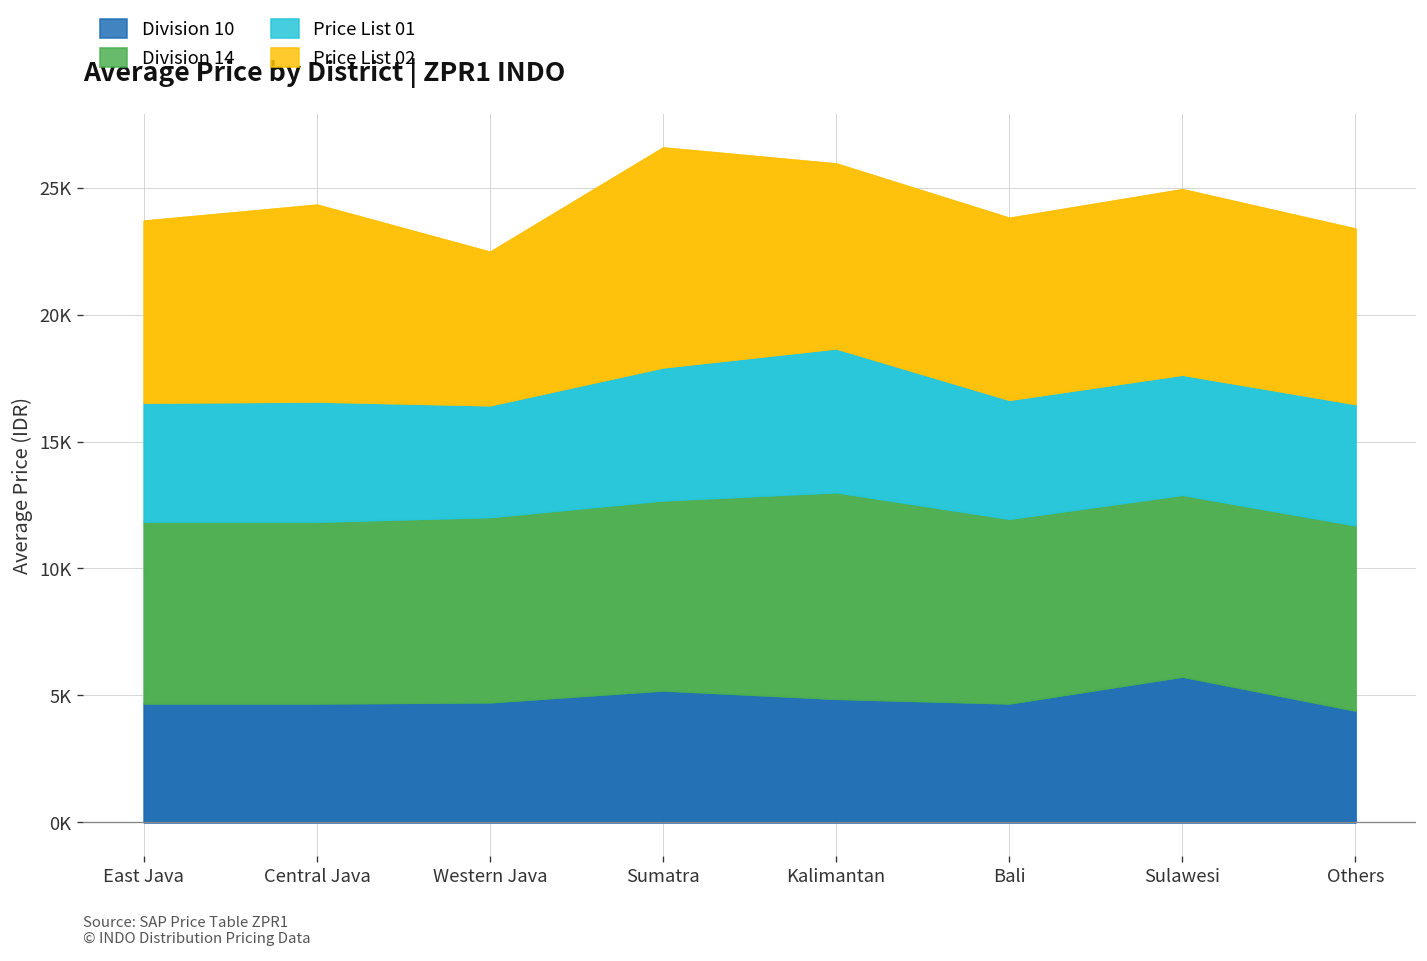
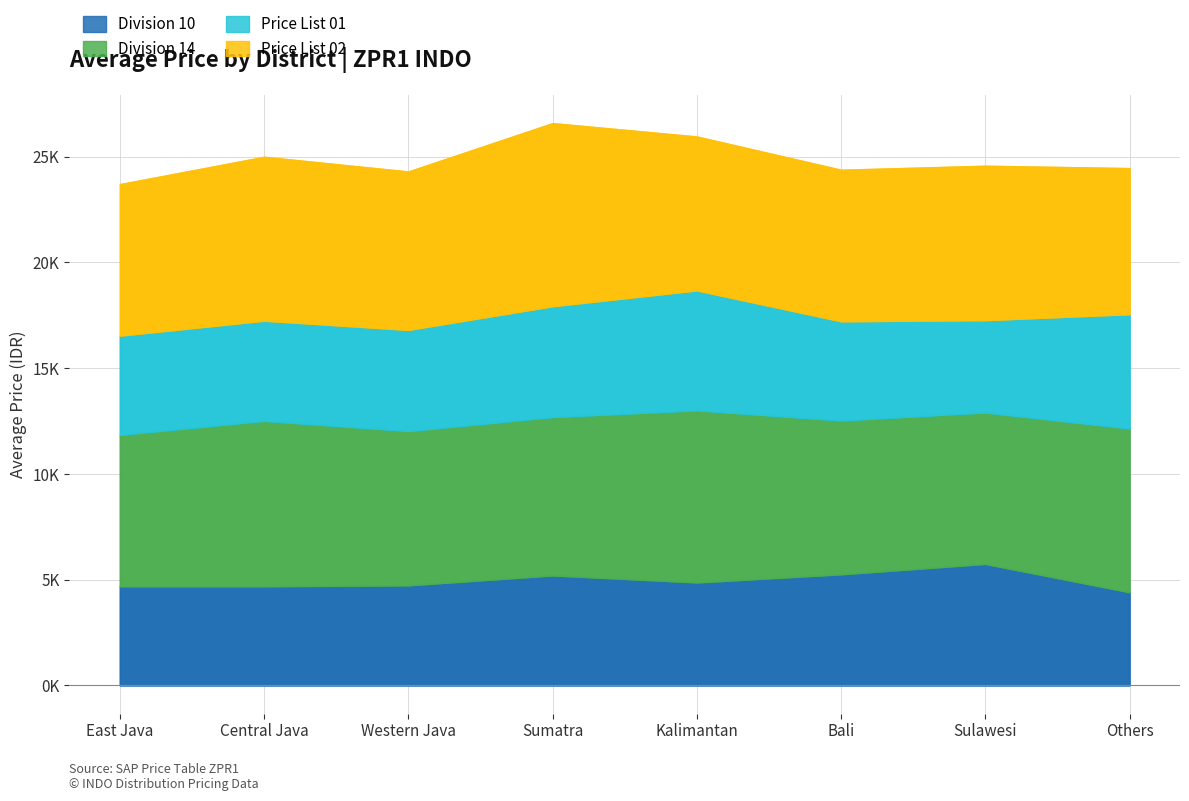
Division 14, Central Java: 7200 -> 7800
Price List 01, Western Java: 4400 -> 4800
Price List 02, Western Java: 6000 -> 7500
Division 10, Bali: 4700 -> 5300
Price List 01, Sulawesi: 4700 -> 4400
Division 14, Others: 7300 -> 7700
Price List 01, Others: 4800 -> 5400
